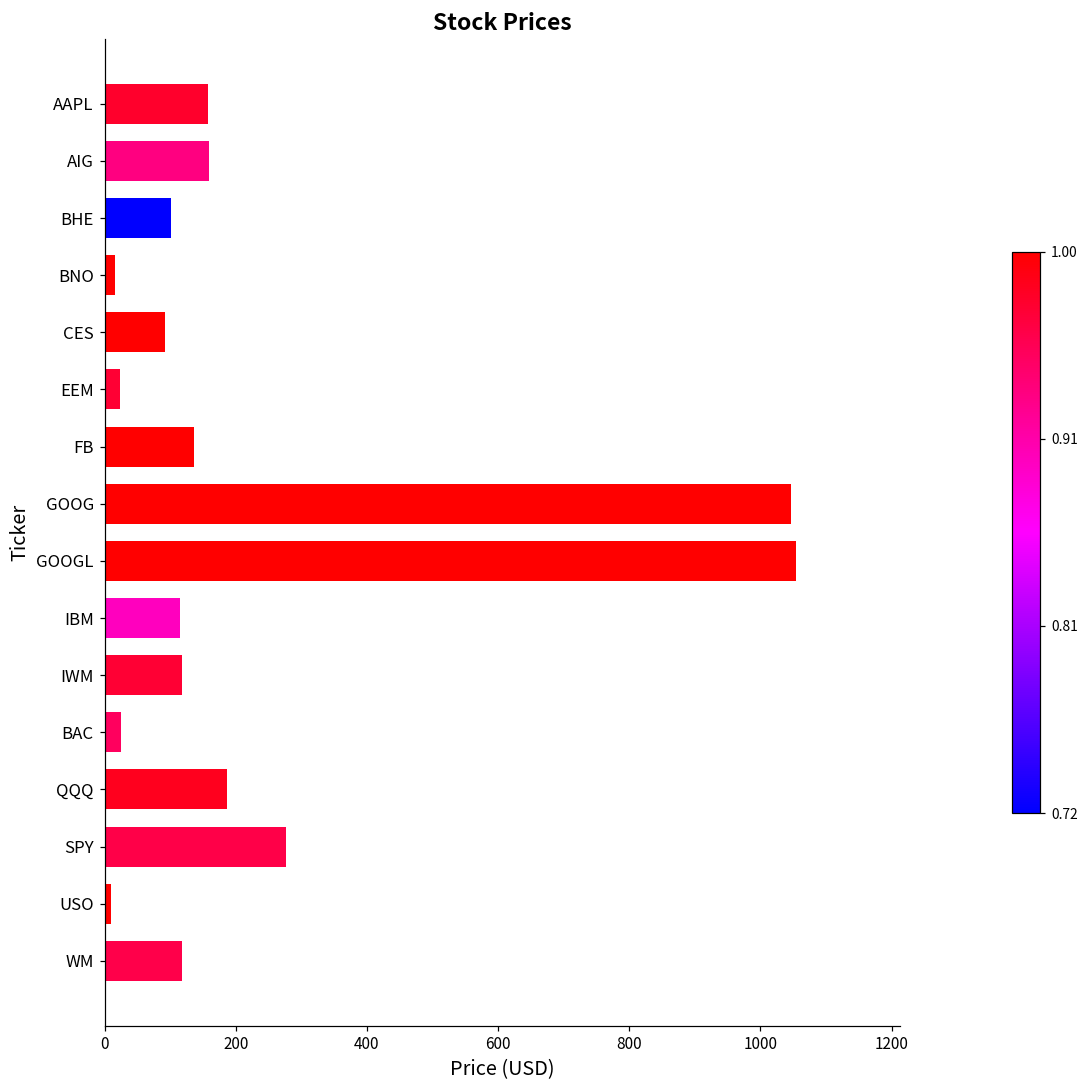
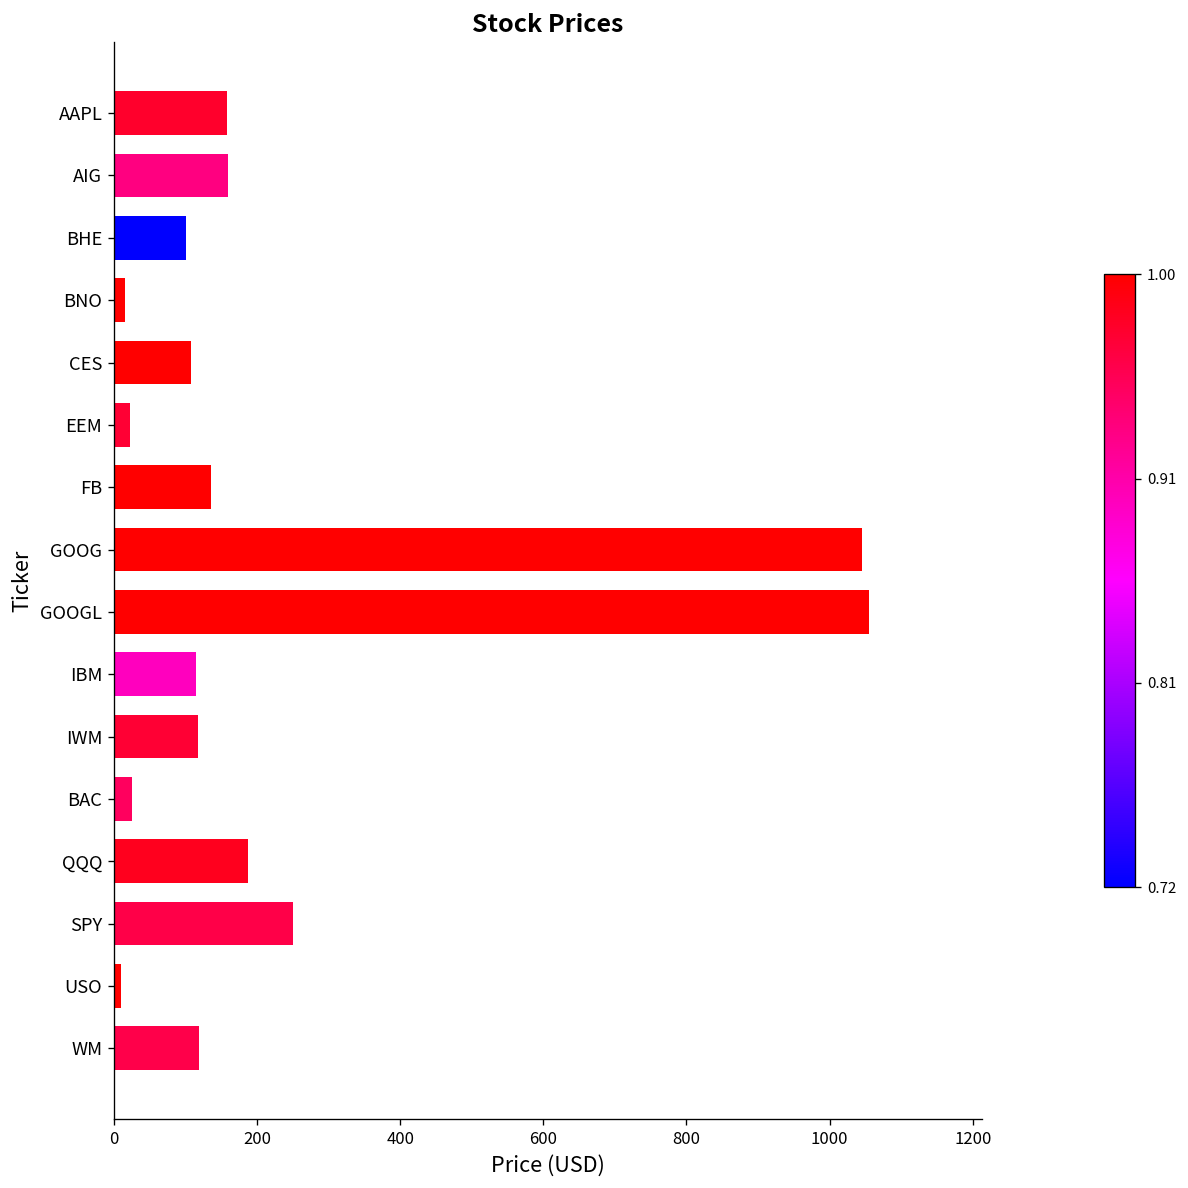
CES: 90 -> 110
SPY: 280 -> 250
